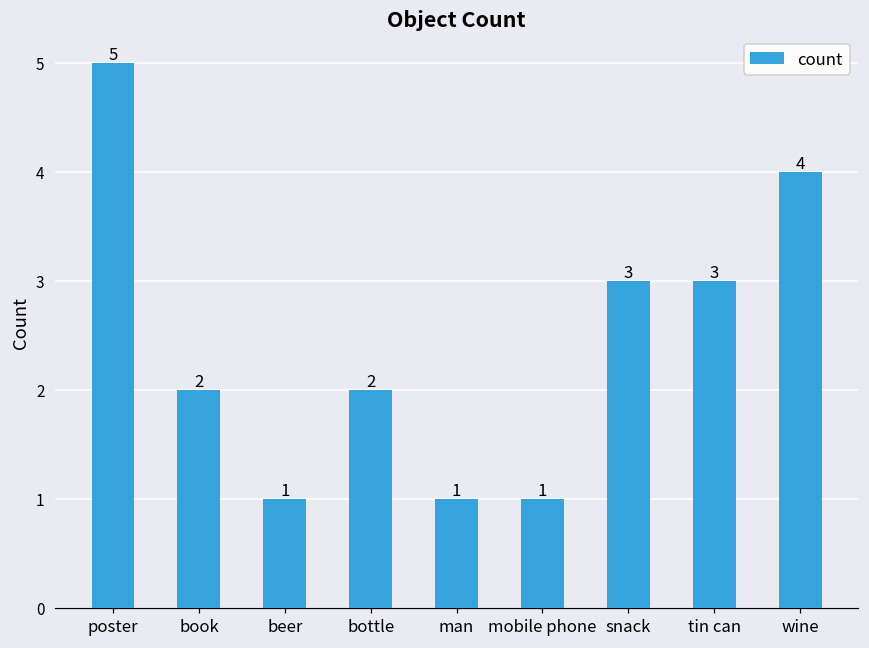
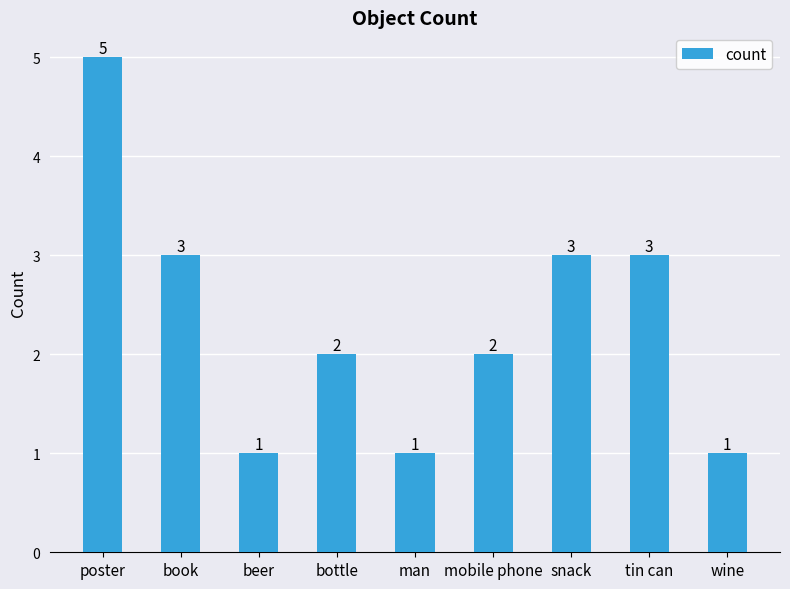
book: 2 -> 3
mobile phone: 1 -> 2
wine: 4 -> 1
